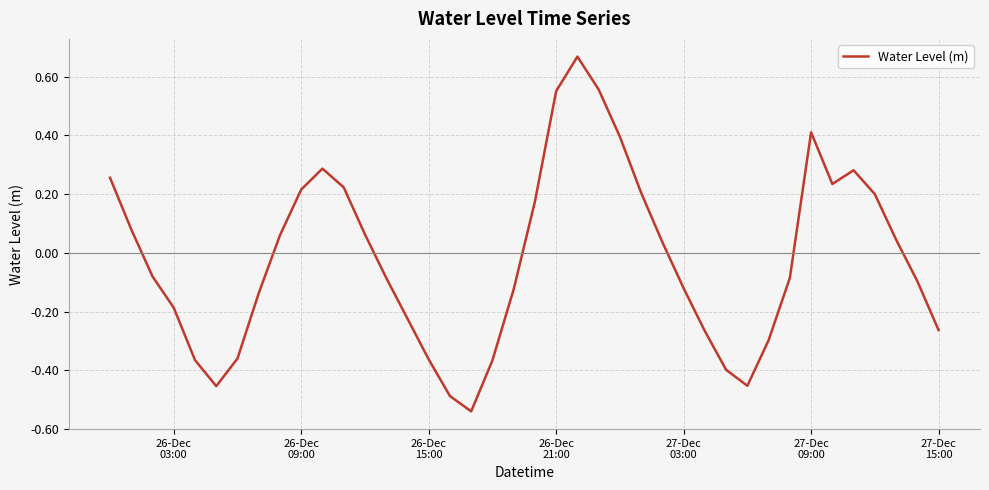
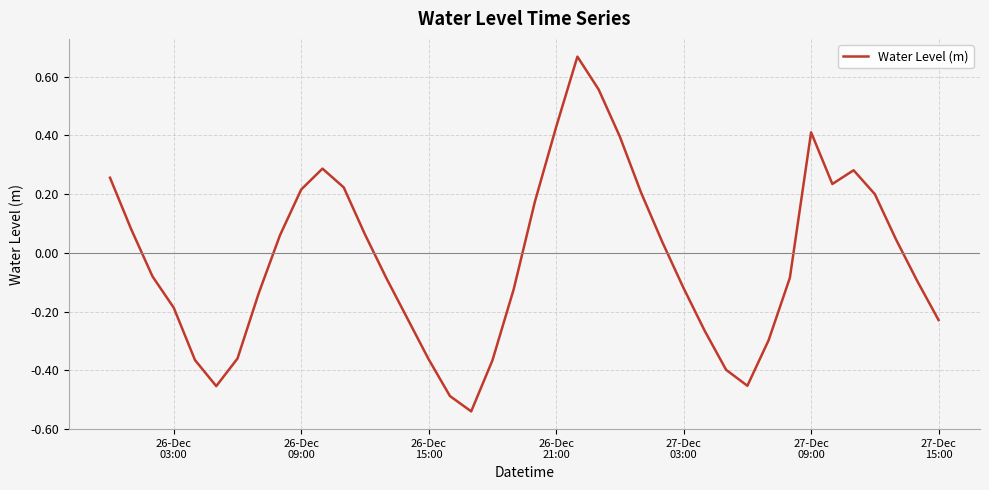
26-Dec 21:00: 0.55 -> 0.43
27-Dec 15:00: -0.26 -> -0.23
